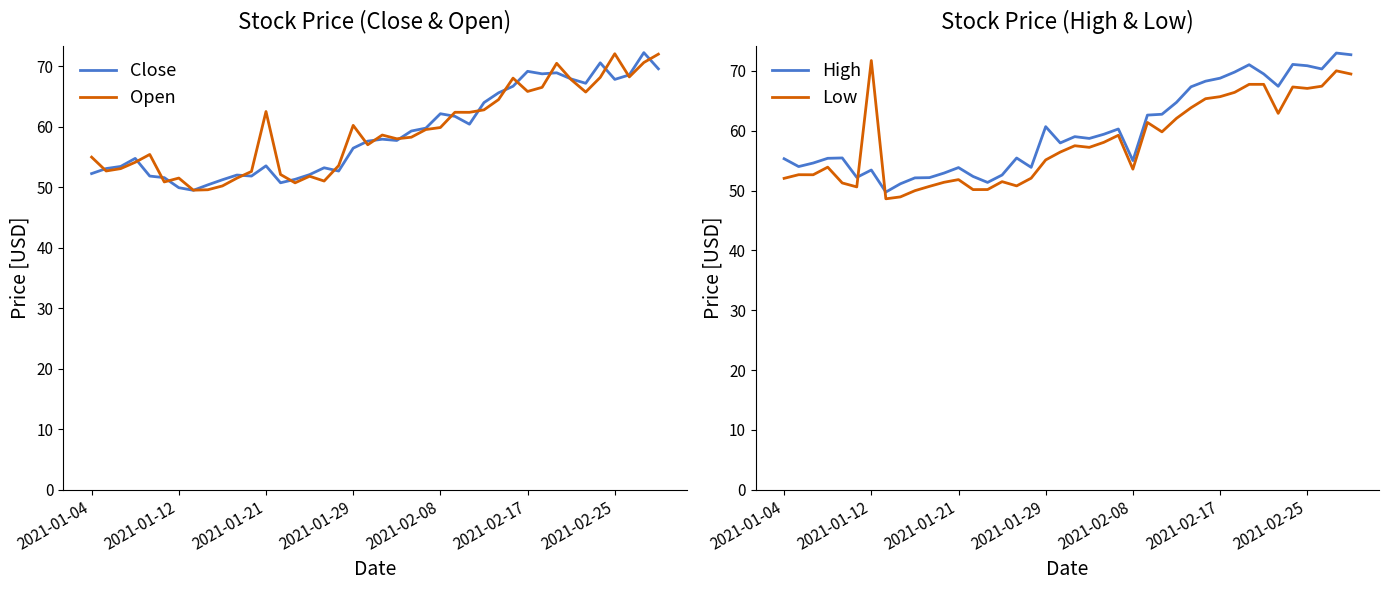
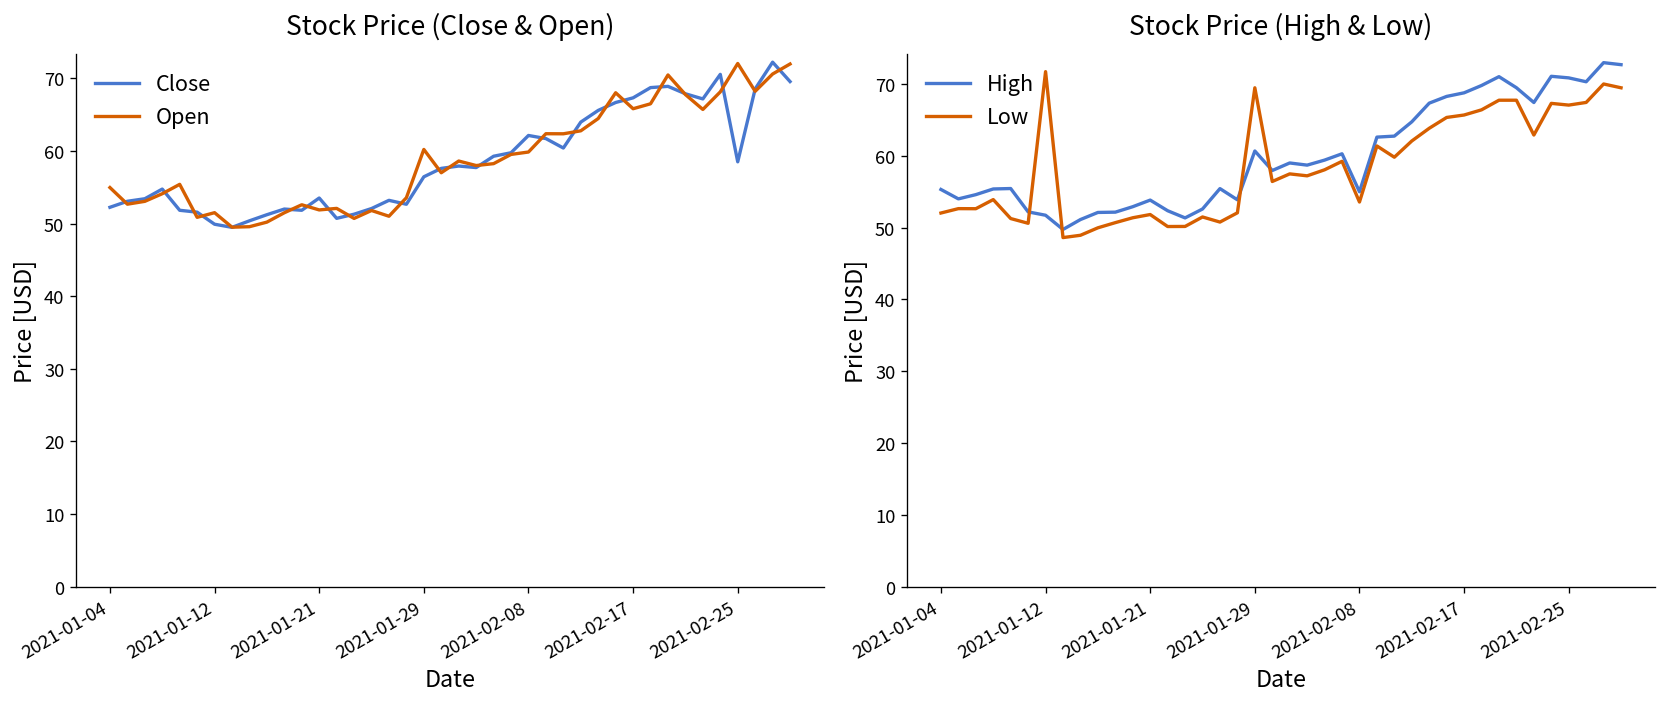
Stock Price (Close & Open), Open, 2021-01-21: 62 -> 52
Stock Price (Close & Open), Close, 2021-02-17: 69 -> 67
Stock Price (Close & Open), Close, 2021-02-25: 68 -> 58
Stock Price (High & Low), High, 2021-01-12: 53 -> 52
Stock Price (High & Low), Low, 2021-01-29: 55 -> 69
